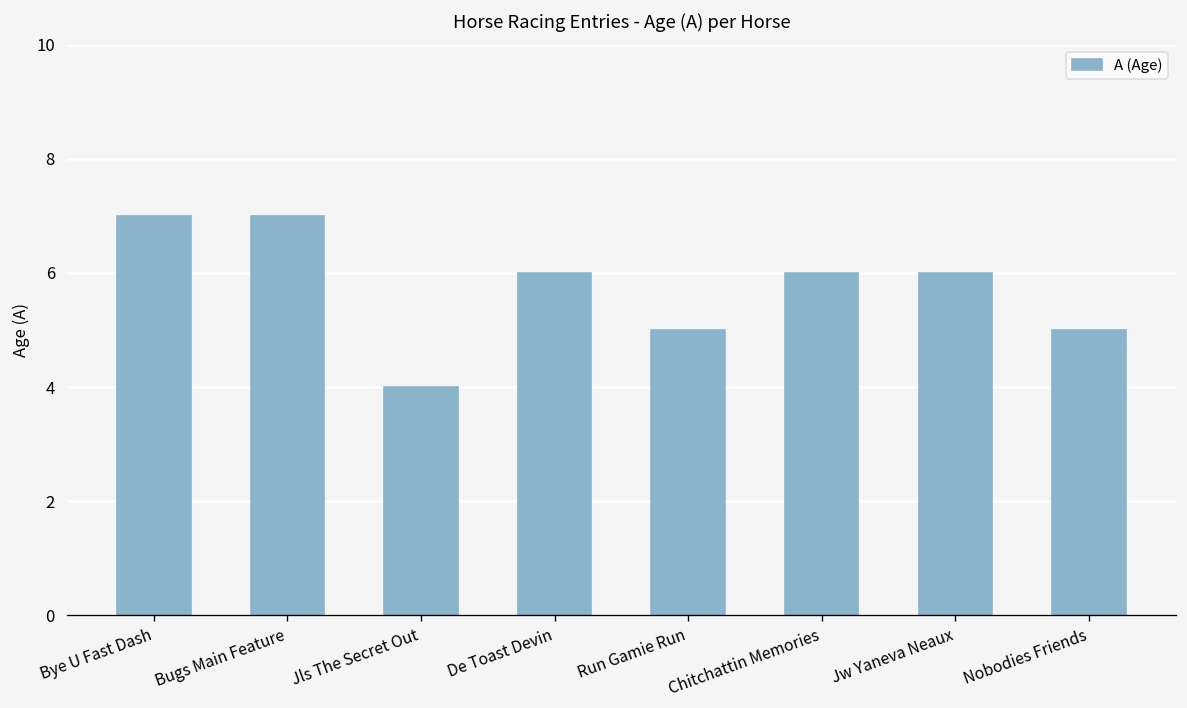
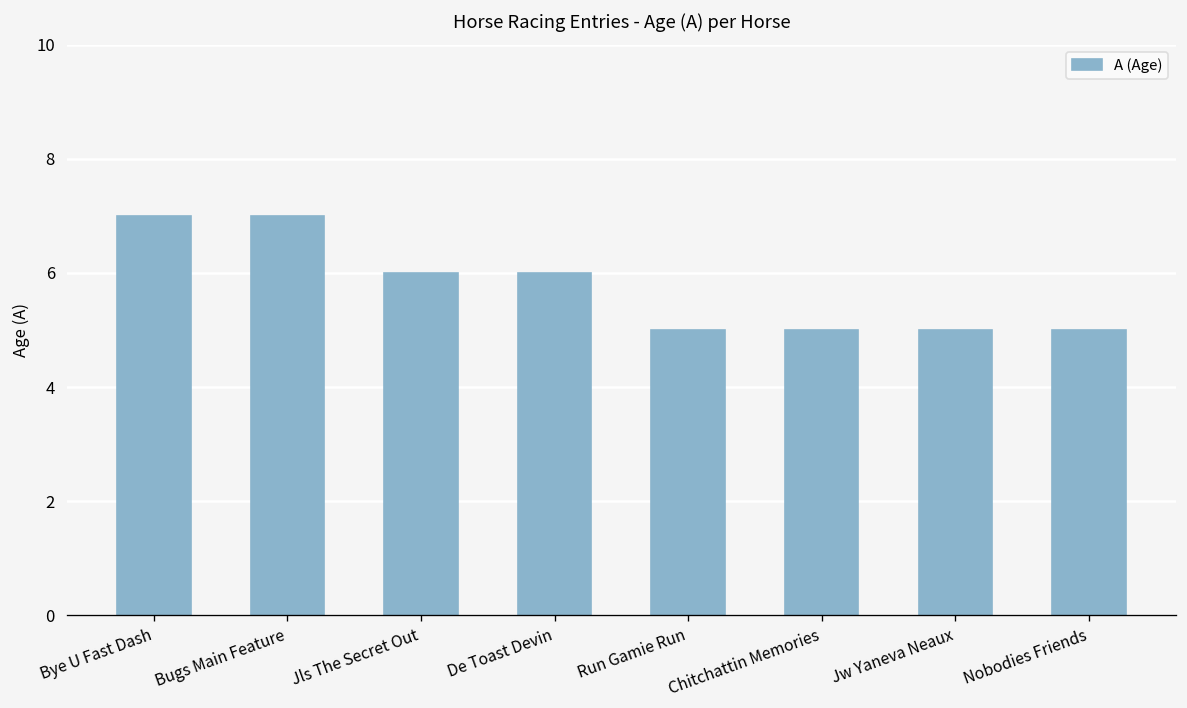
Jls The Secret Out: 4 -> 6
Chitchattin Memories: 6 -> 5
Jw Yaneva Neaux: 6 -> 5
